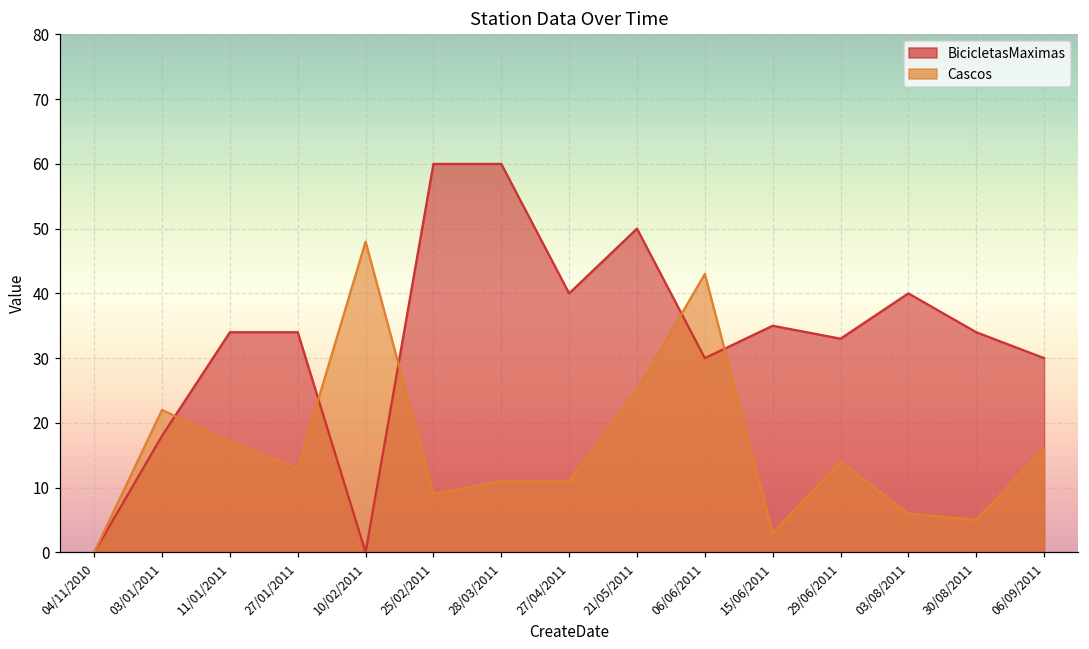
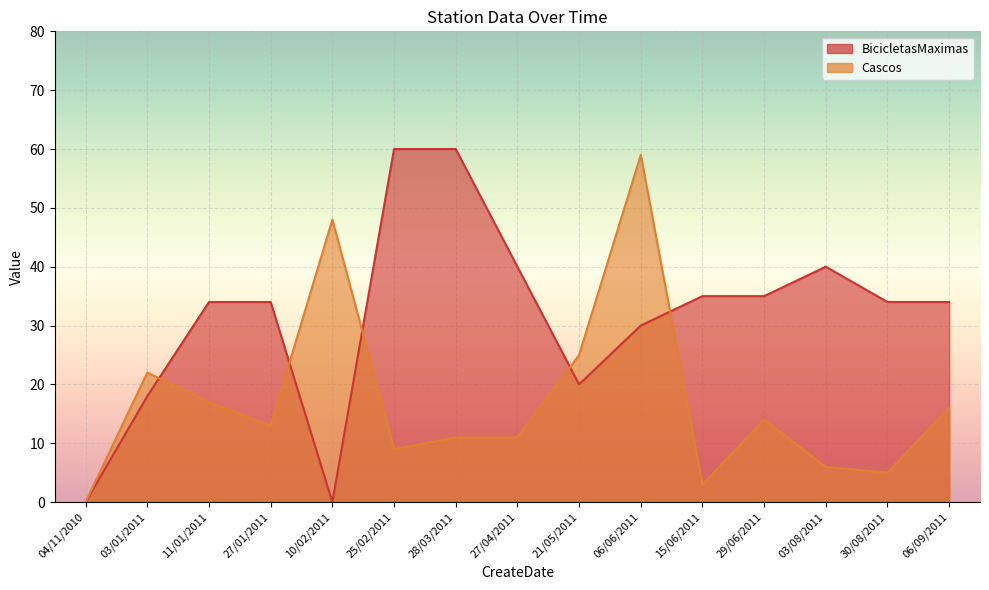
BicicletasMaximas, 21/05/2011: 50 -> 20
Cascos, 06/06/2011: 43 -> 59
BicicletasMaximas, 29/06/2011: 33 -> 35
BicicletasMaximas, 06/09/2011: 30 -> 34
